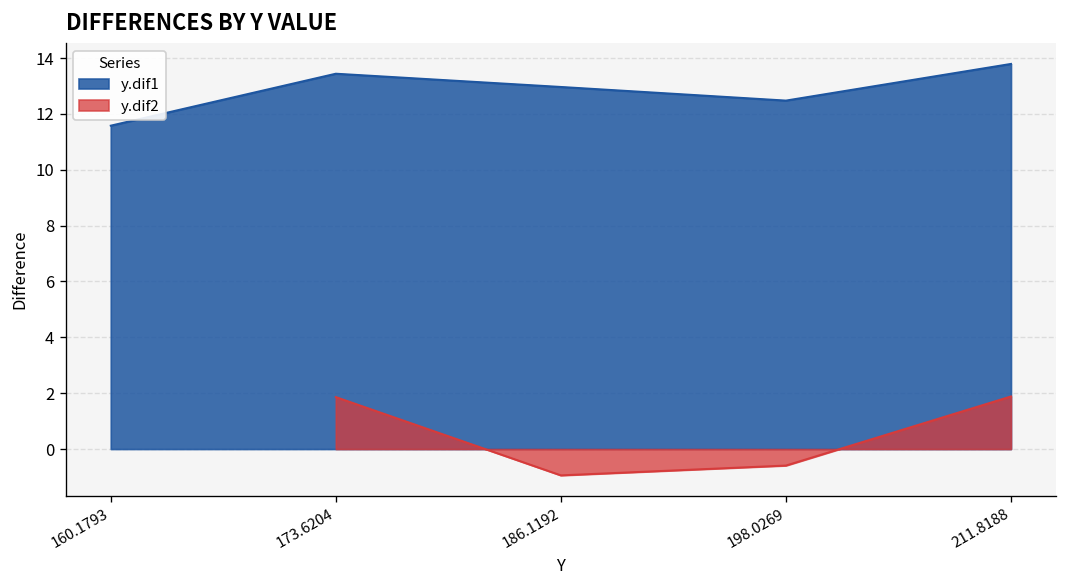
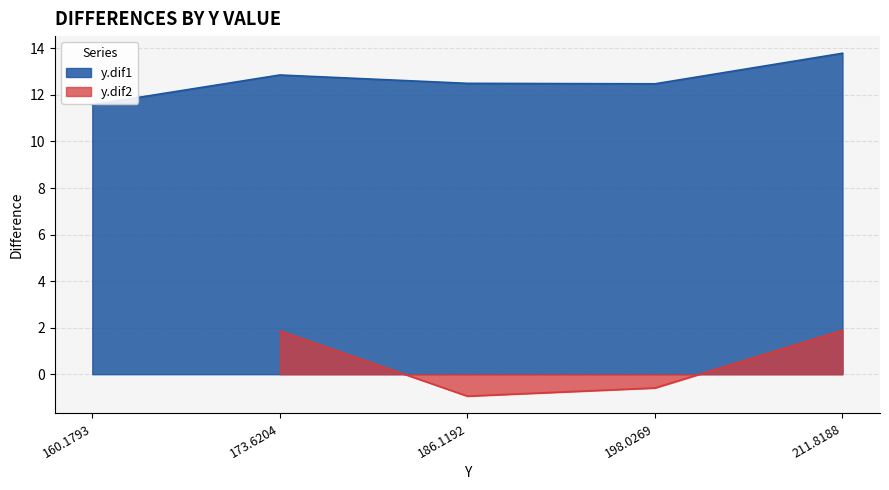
y.dif1, 173.6204: 13.4 -> 12.9
y.dif1, 186.1192: 13.0 -> 12.5
